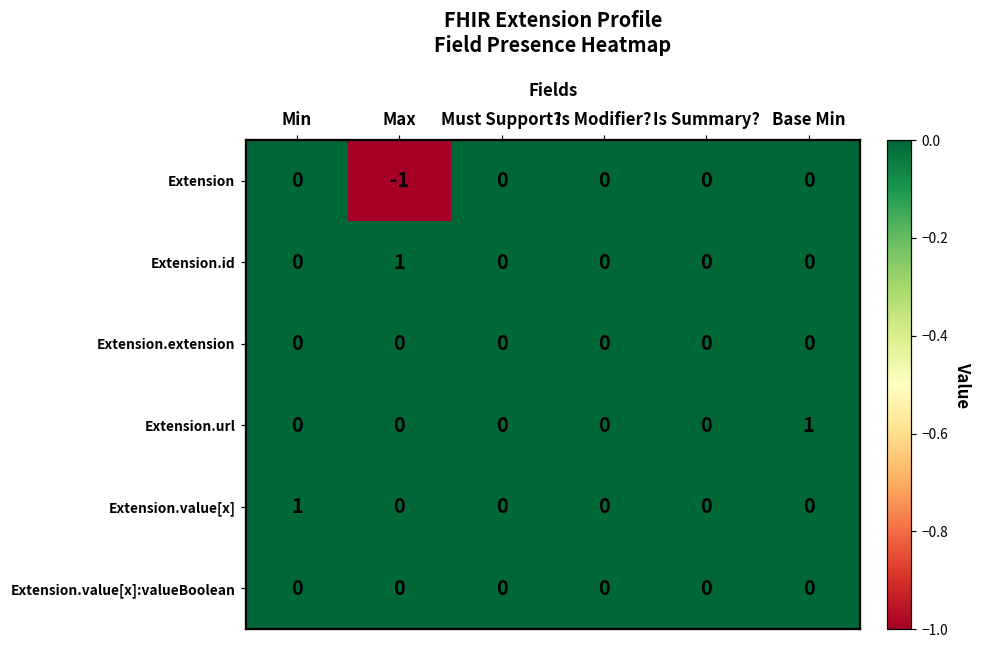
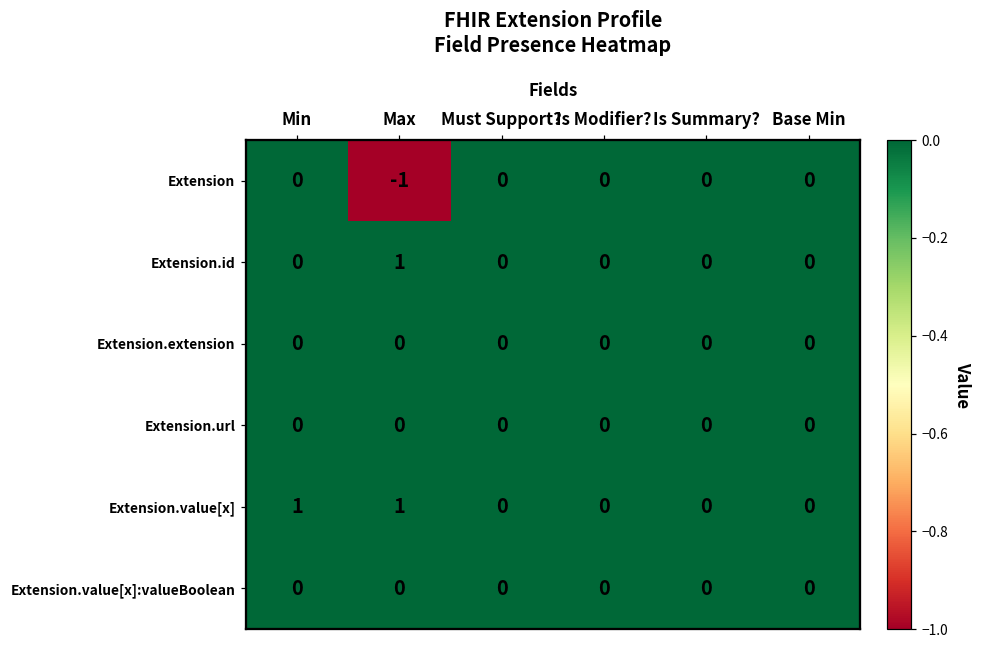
Extension.url, Base Min: 1 -> 0
Extension.value[x], Max: 0 -> 1
